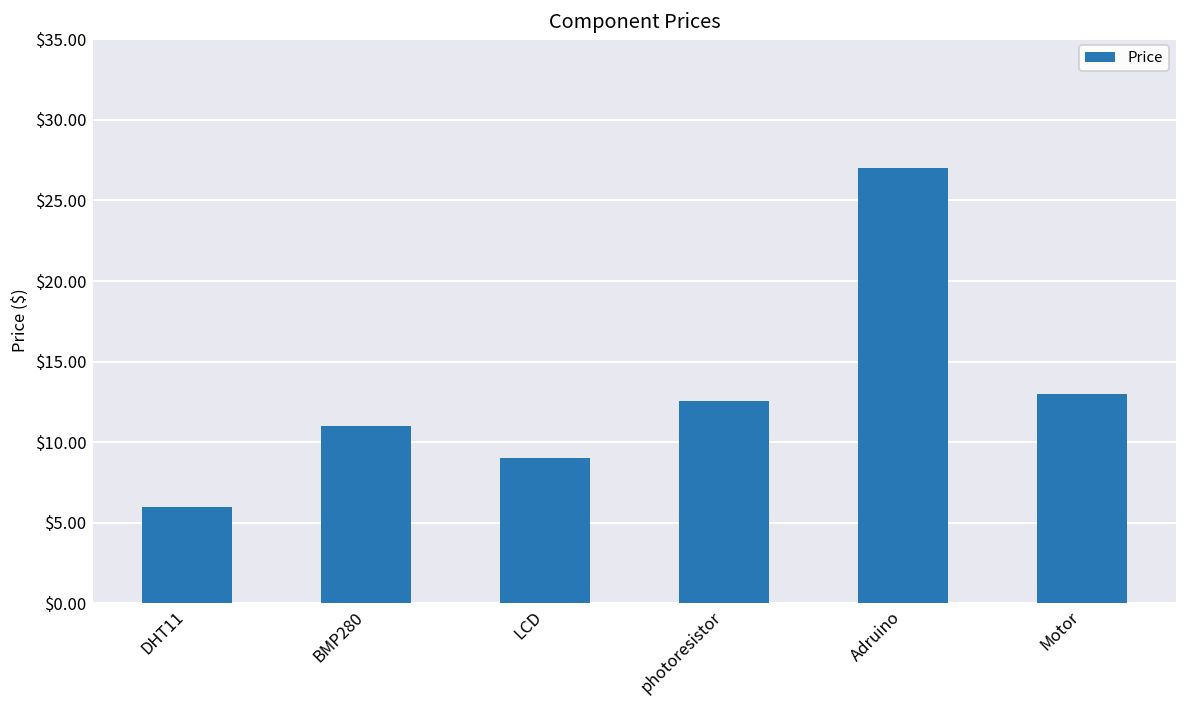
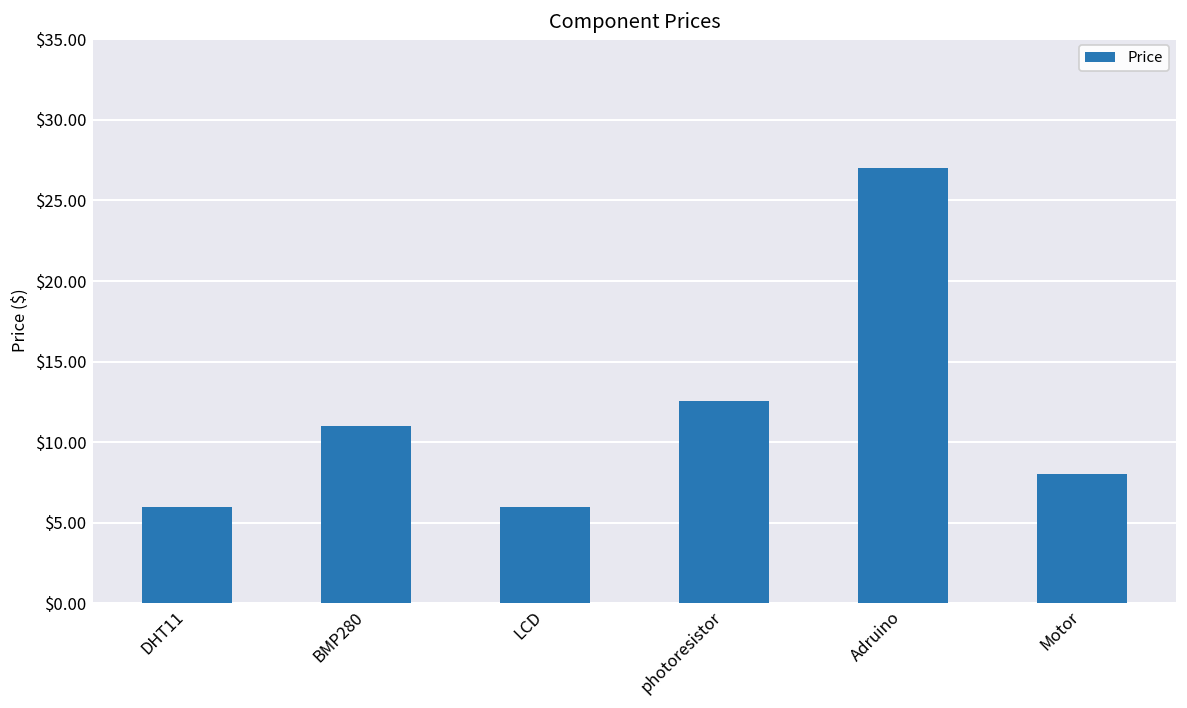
LCD: $9 -> $6
Motor: $13 -> $8
